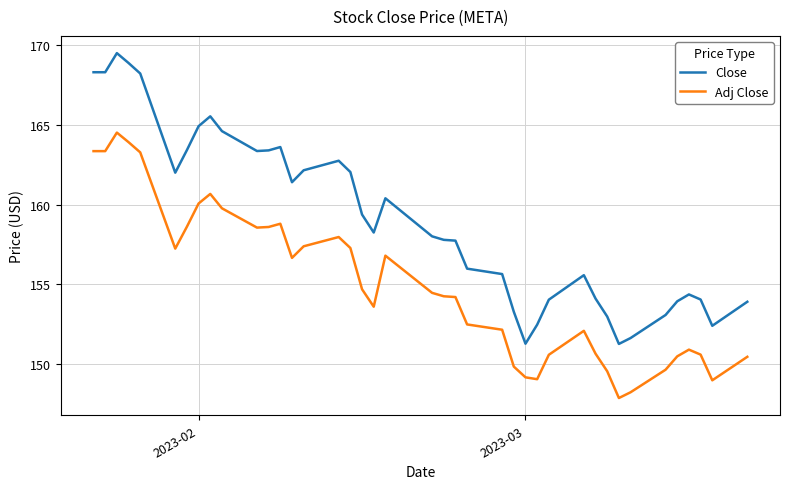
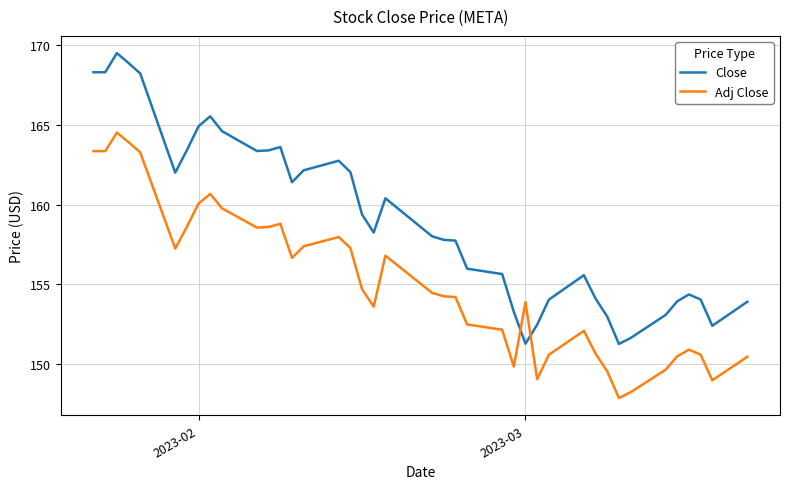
Adj Close, 2023-03: 149.1 -> 153.9
